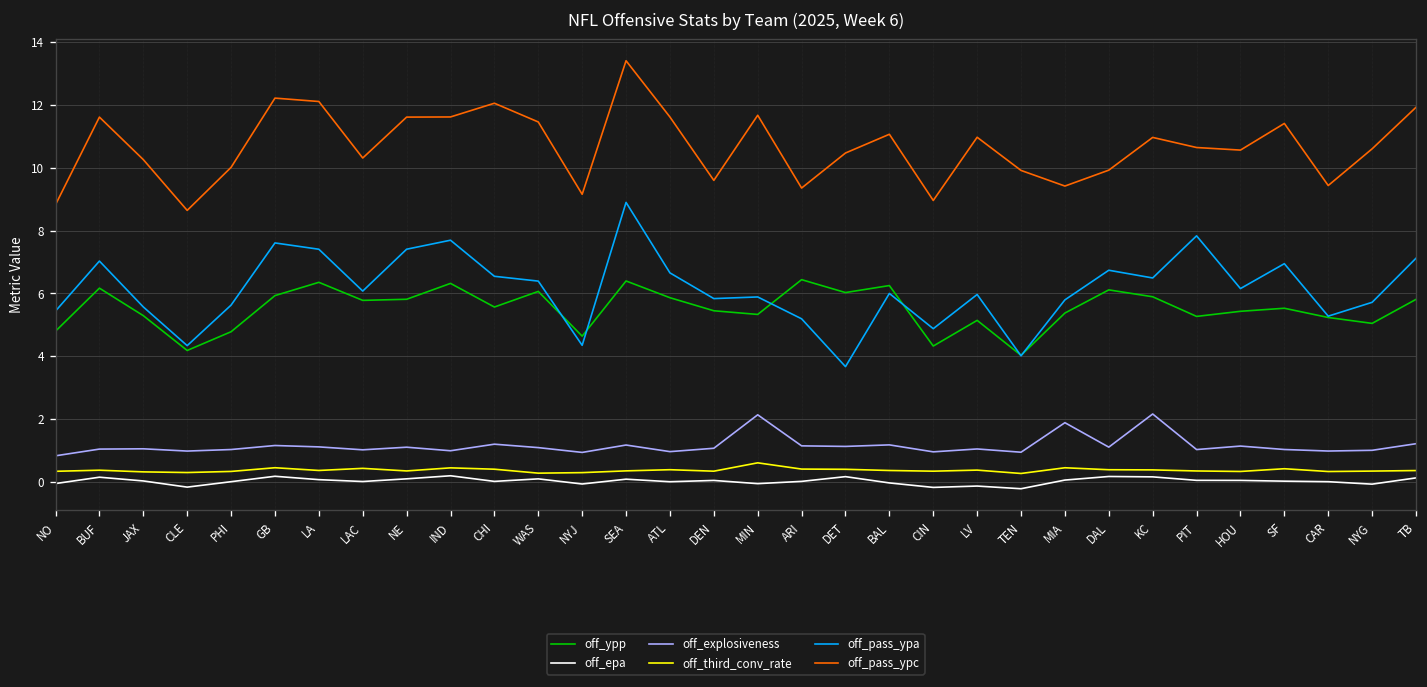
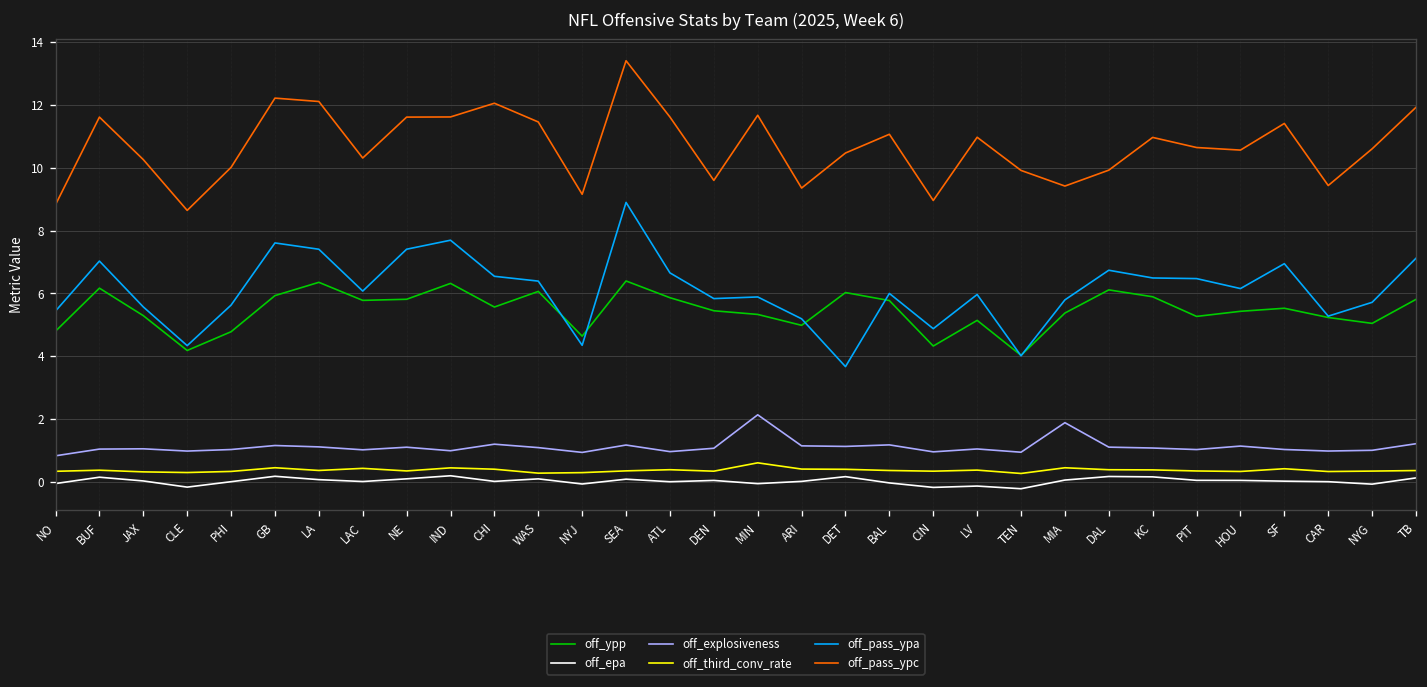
off_ypp, ARI: 6.4 -> 5.0
off_ypp, BAL: 6.3 -> 5.8
off_explosiveness, KC: 2.2 -> 1.1
off_pass_ypa, PIT: 7.8 -> 6.5
